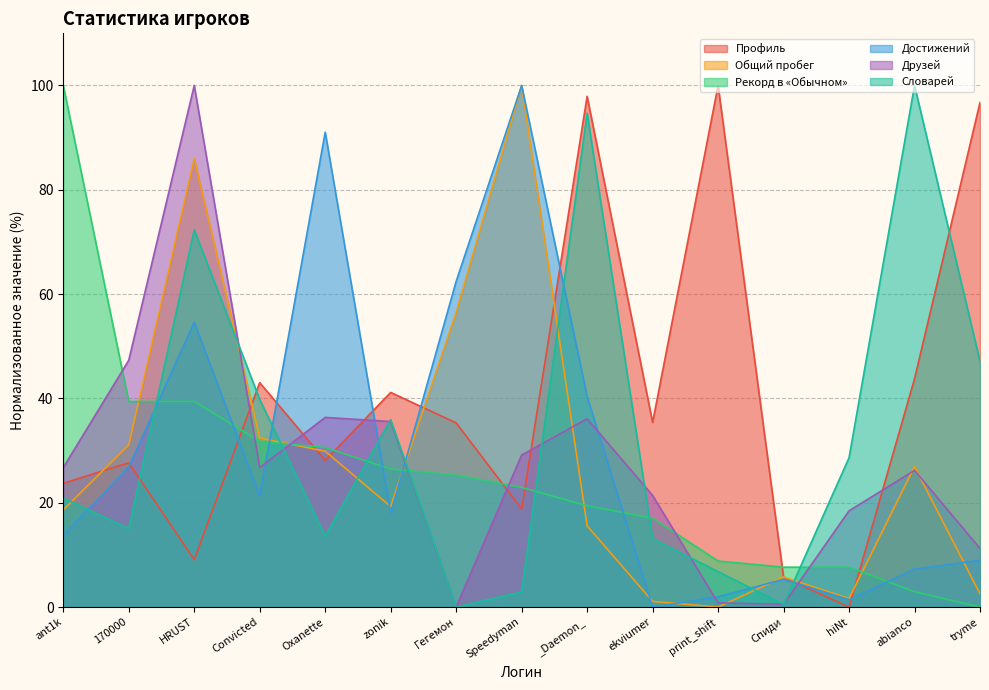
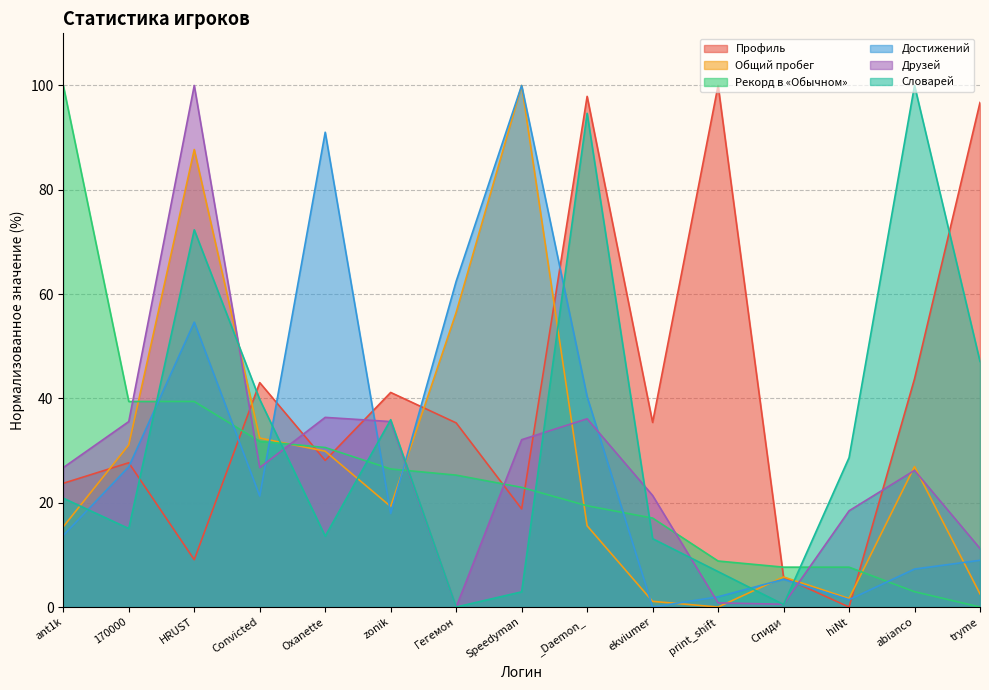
Общий пробег, ant1k: 19 -> 15
Друзей, 170000: 47 -> 36
Общий пробег, HRUST: 86 -> 88
Друзей, Speedyman: 29 -> 32
